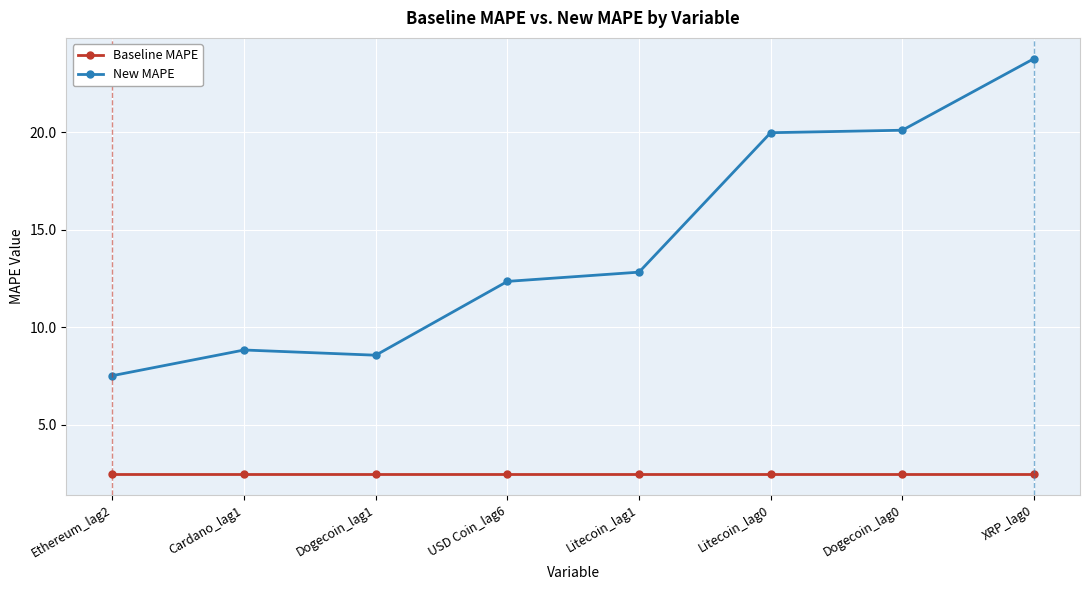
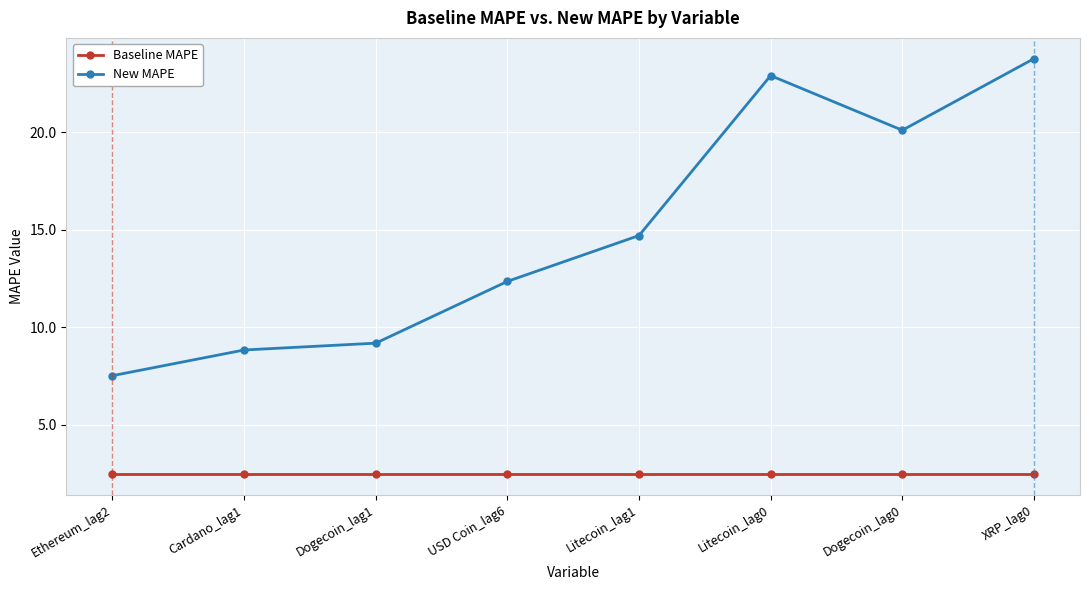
New MAPE, Dogecoin_lag1: 8.6 -> 9.2
New MAPE, Litecoin_lag1: 12.8 -> 14.7
New MAPE, Litecoin_lag0: 20.0 -> 22.9
